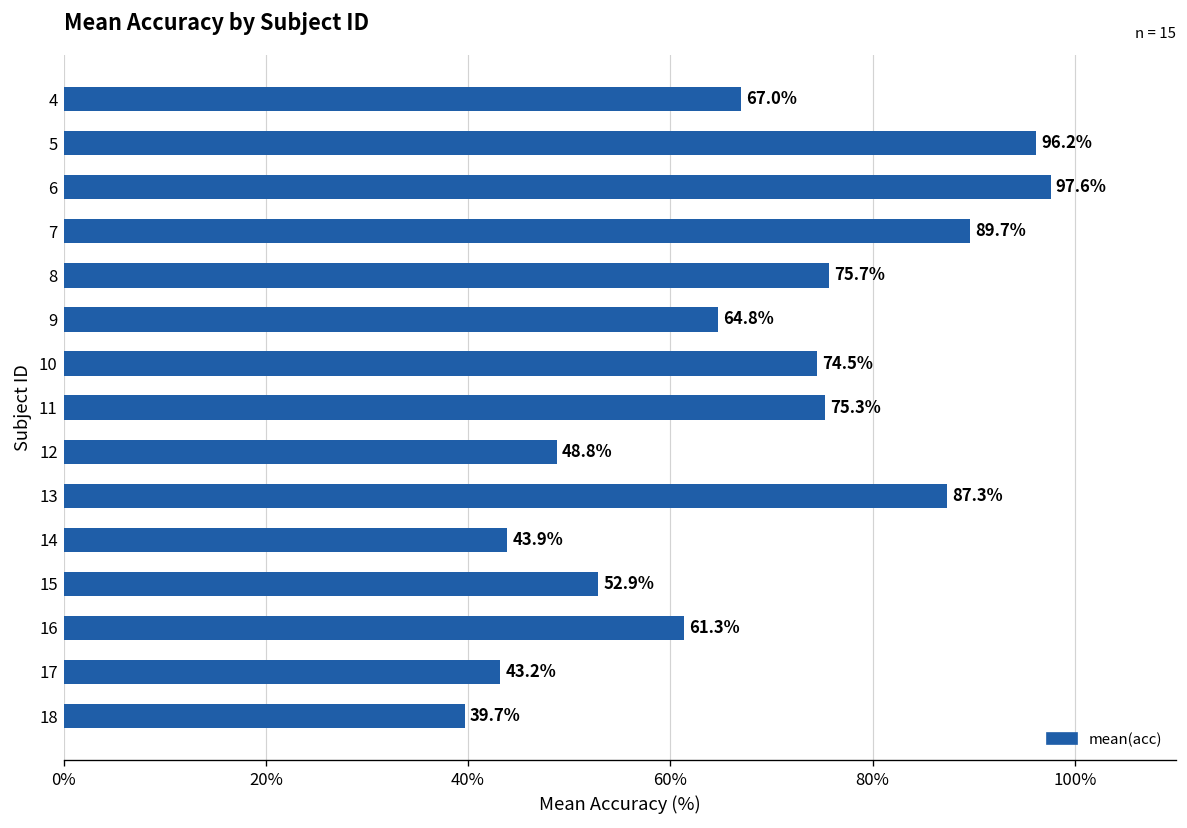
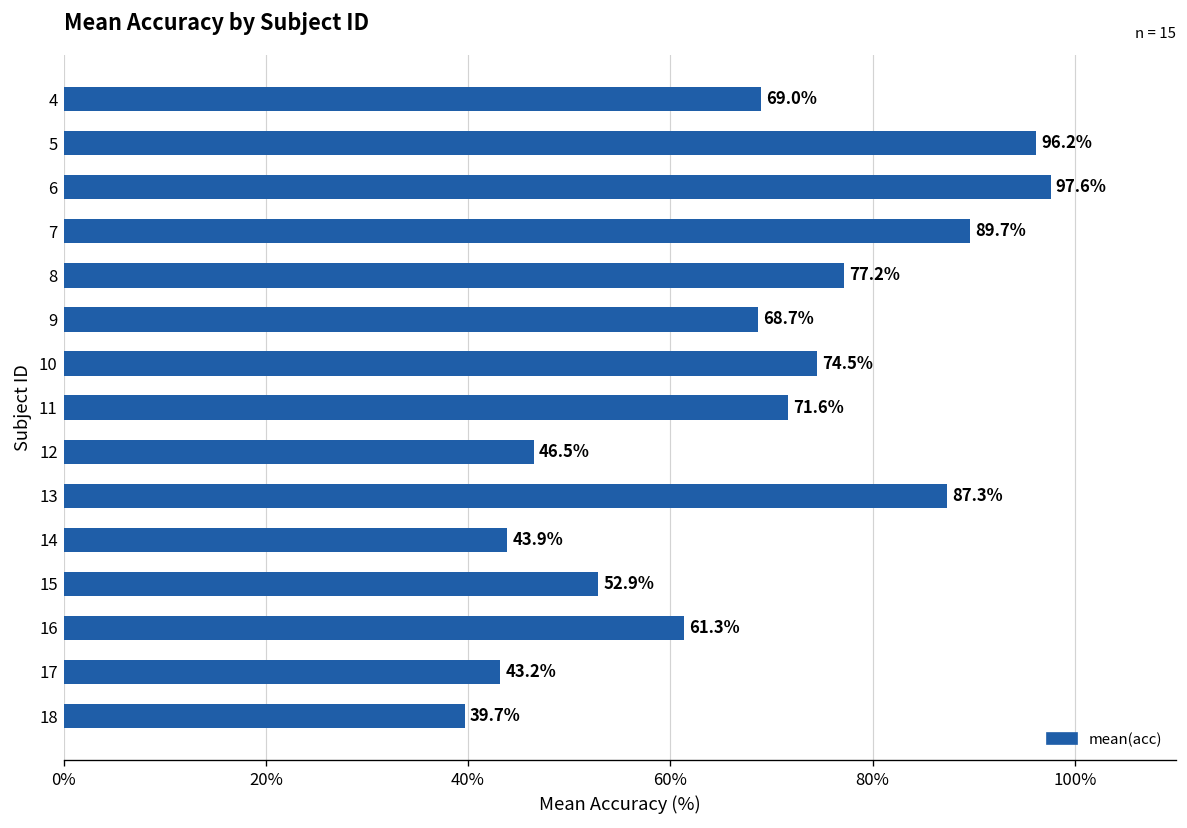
4: 67.0% -> 69.0%
8: 75.7% -> 77.2%
9: 64.8% -> 68.7%
11: 75.3% -> 71.6%
12: 48.8% -> 46.5%
